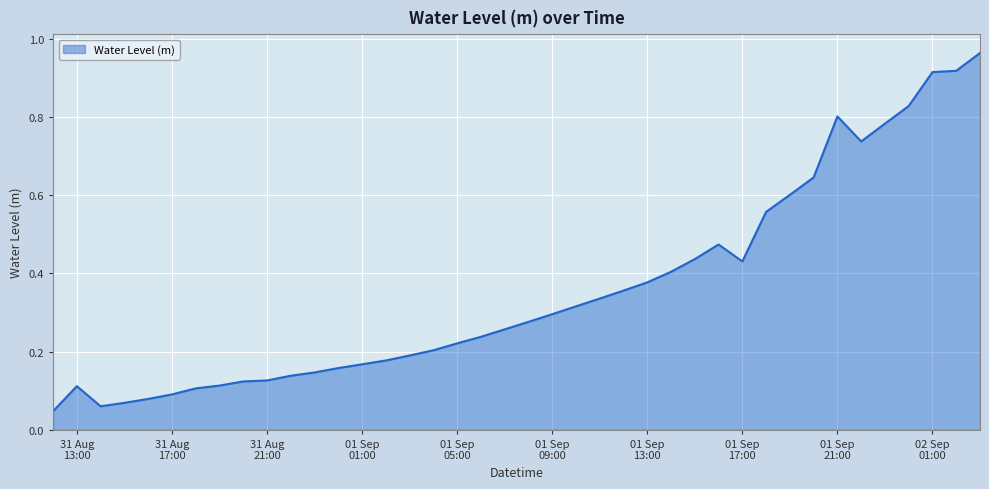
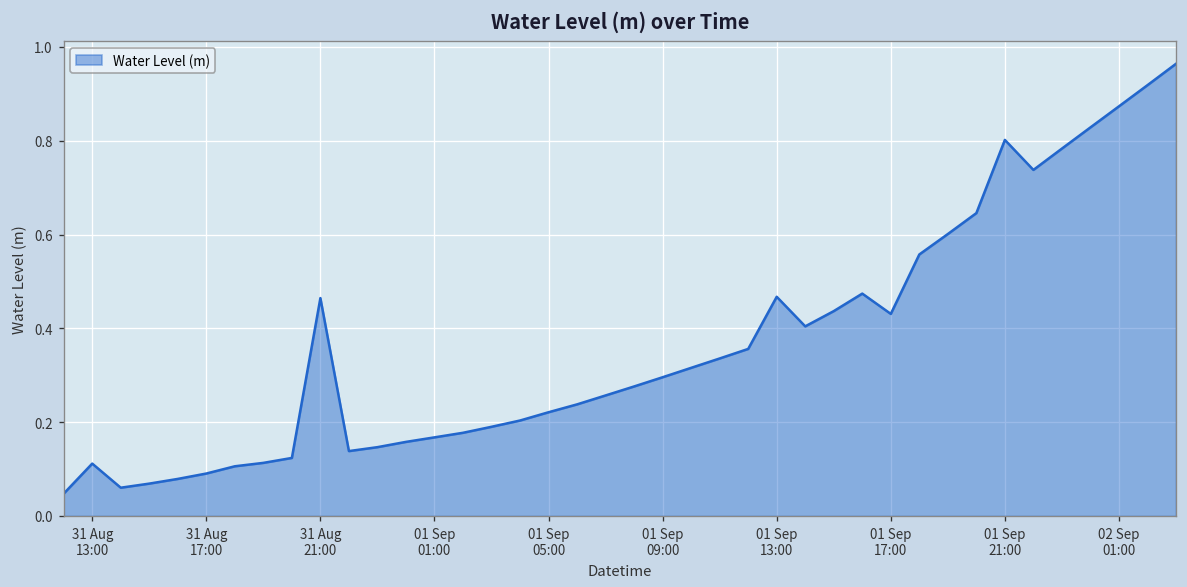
31 Aug 21:00: 0.13 -> 0.46
01 Sep 13:00: 0.38 -> 0.47
02 Sep 01:00: 0.92 -> 0.87
